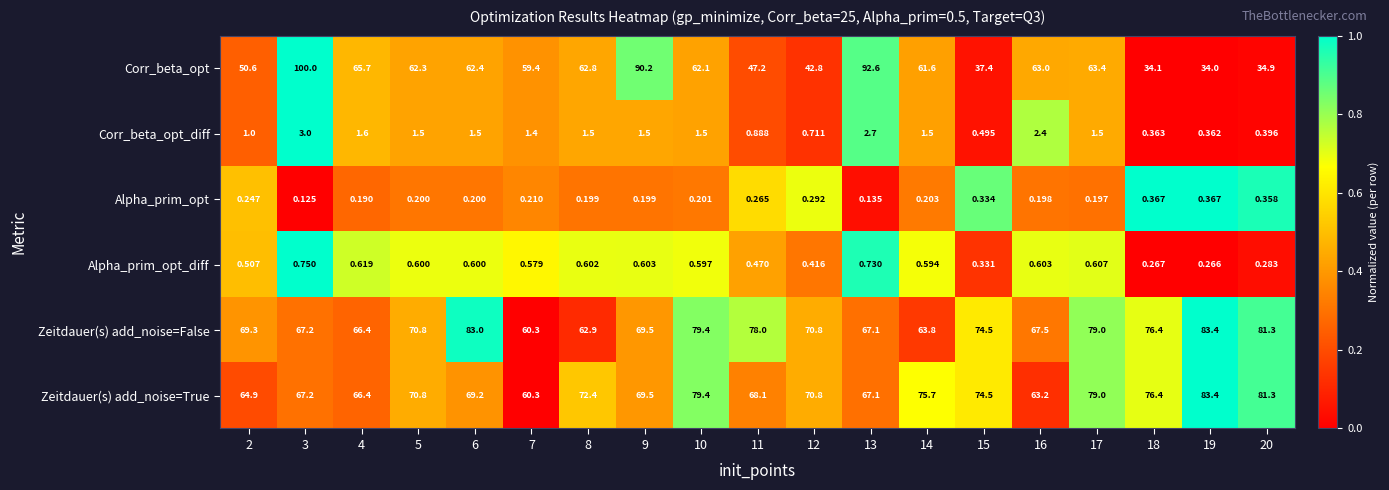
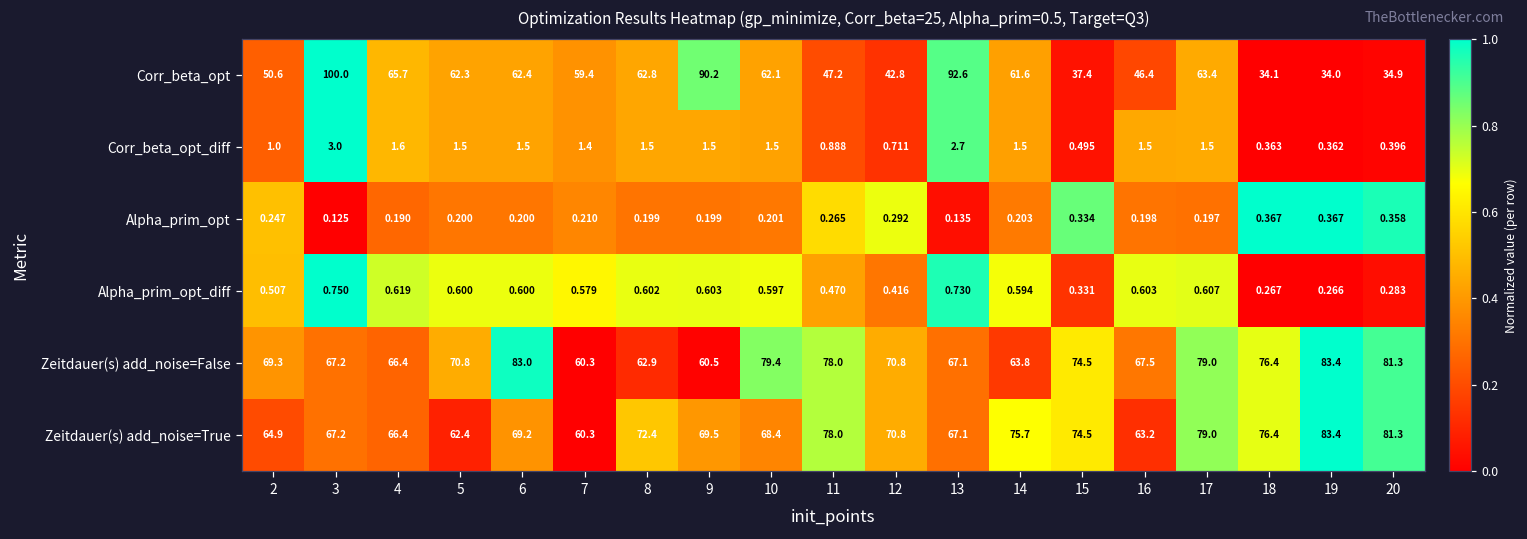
Corr_beta_opt, 16: 63.0 -> 46.4
Corr_beta_opt_diff, 16: 2.4 -> 1.5
Zeitdauer(s) add_noise=False, 9: 69.5 -> 60.5
Zeitdauer(s) add_noise=True, 5: 70.8 -> 62.4
Zeitdauer(s) add_noise=True, 10: 79.4 -> 68.4
Zeitdauer(s) add_noise=True, 11: 68.1 -> 78.0
